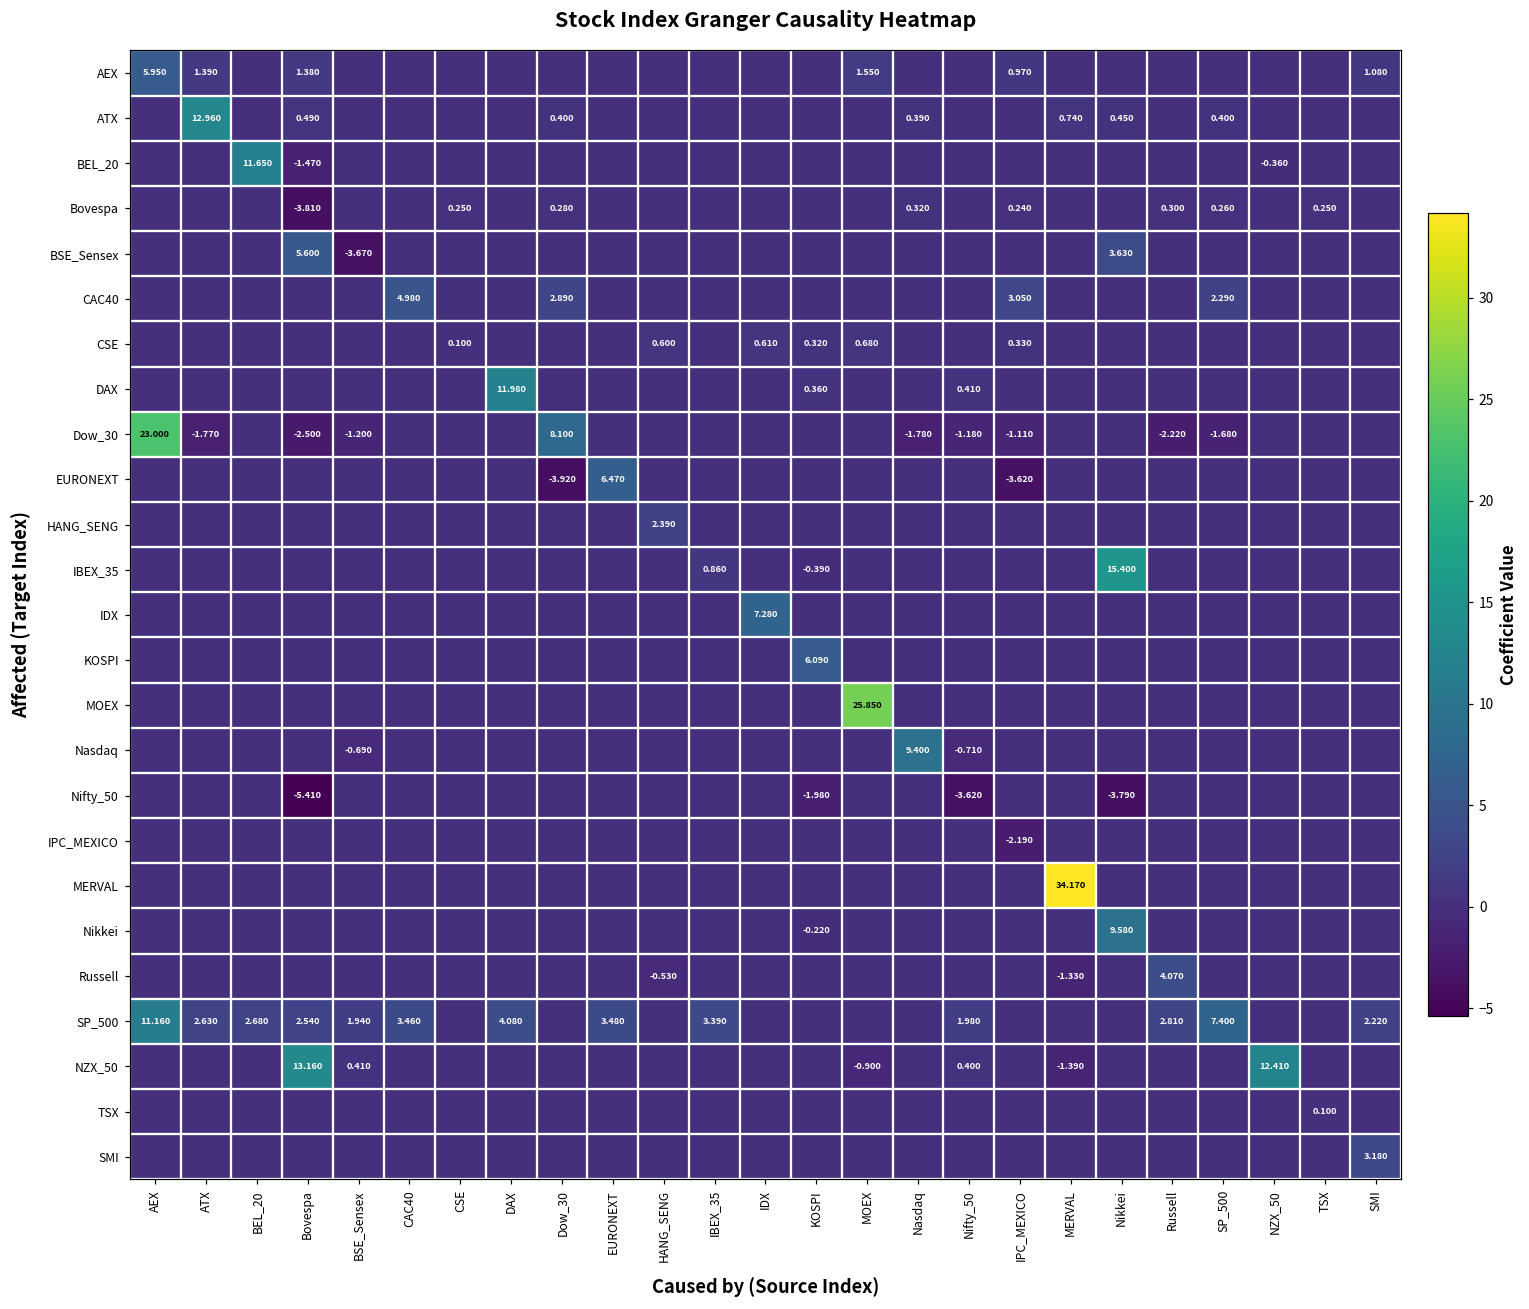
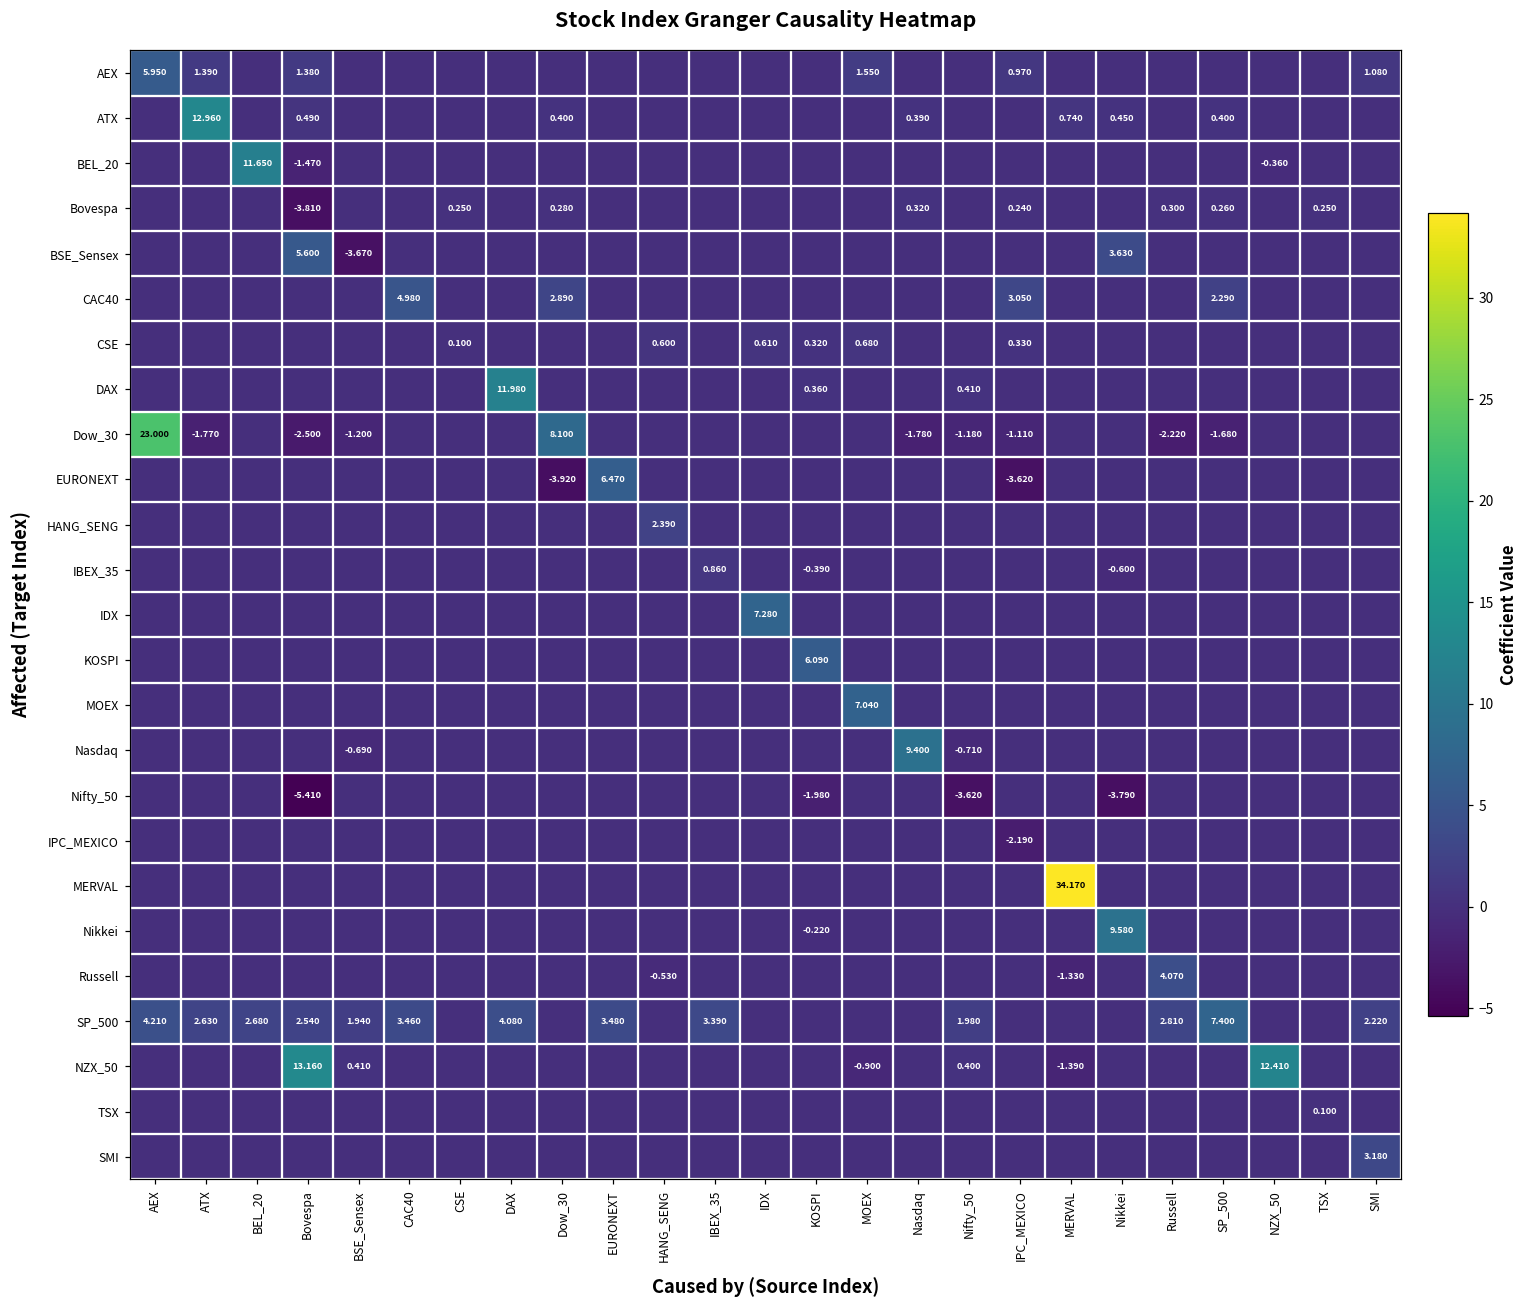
IBEX_35, Nikkei: 15.400 -> -0.600
MOEX, MOEX: 25.850 -> 7.040
SP_500, AEX: 11.160 -> 4.210
